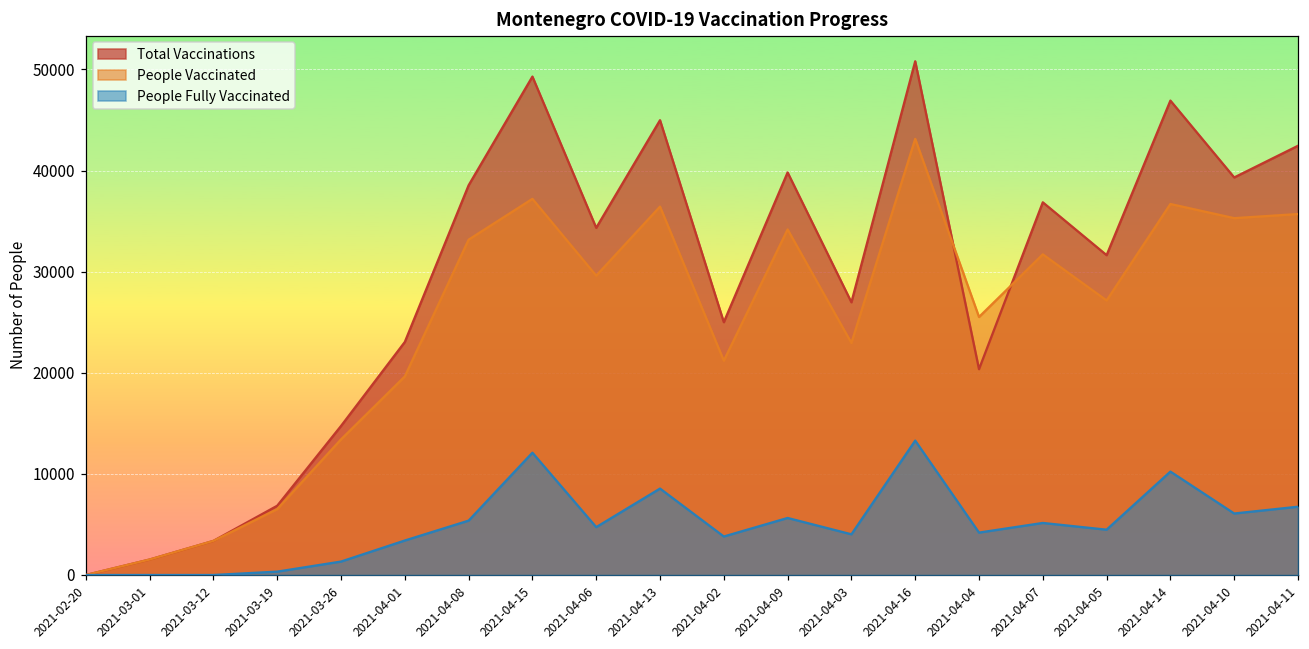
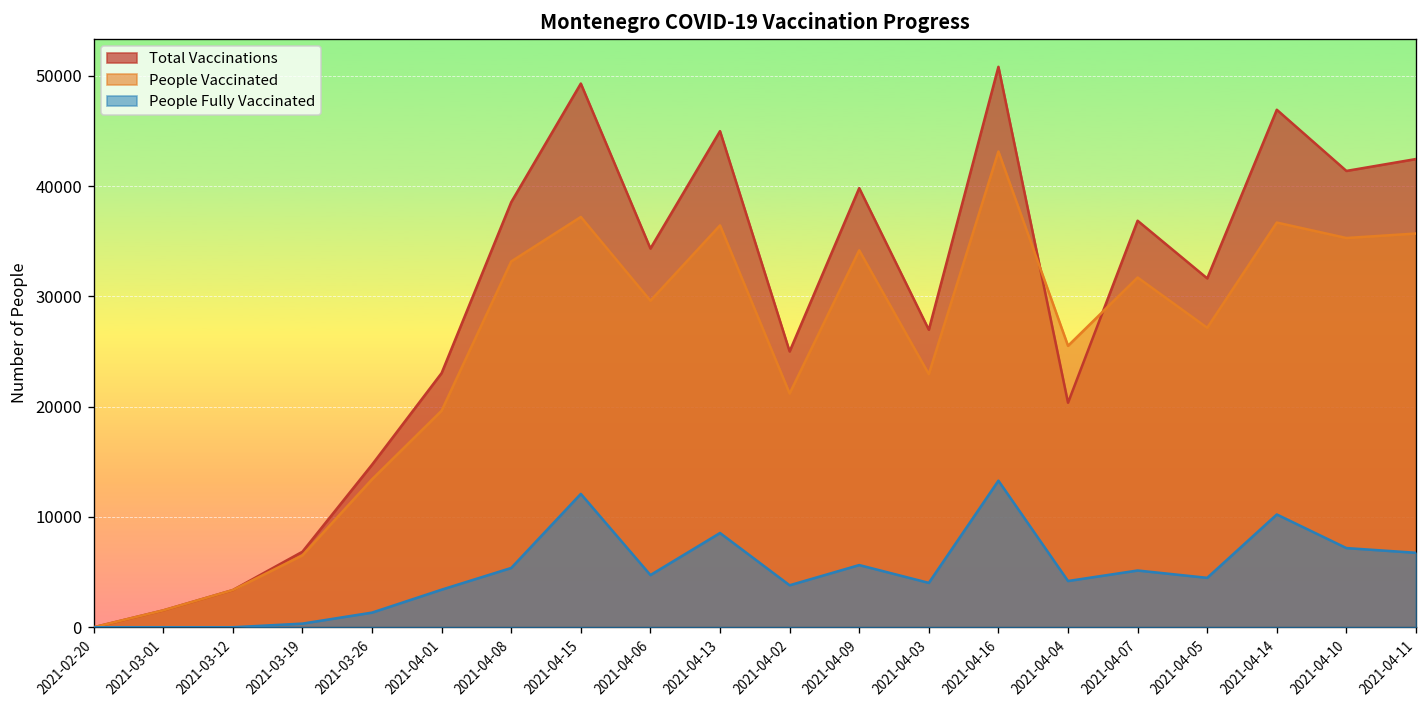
Total Vaccinations, 2021-04-10: 39000 -> 41000
People Fully Vaccinated, 2021-04-10: 6000 -> 7000
